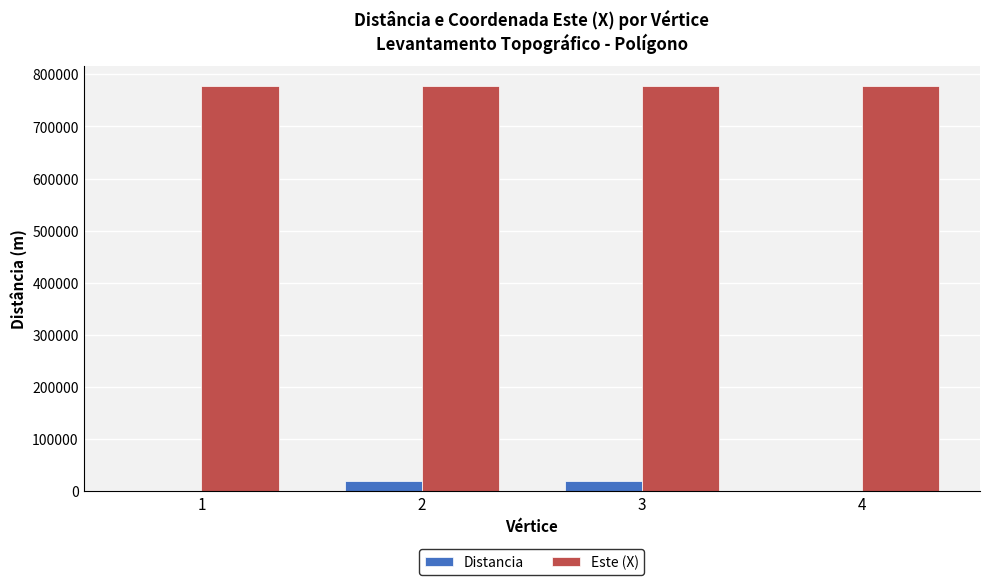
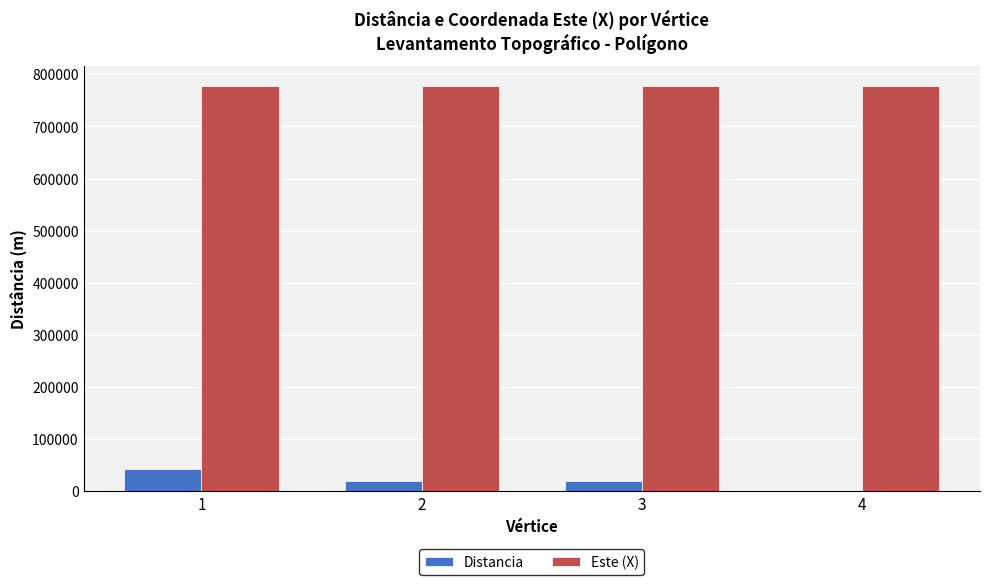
Distancia, 1: 0 -> 40000
